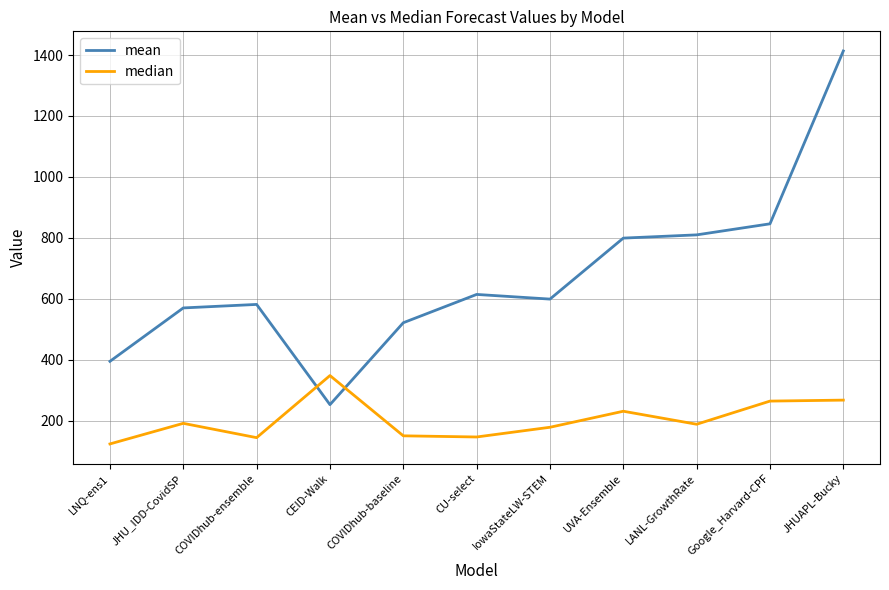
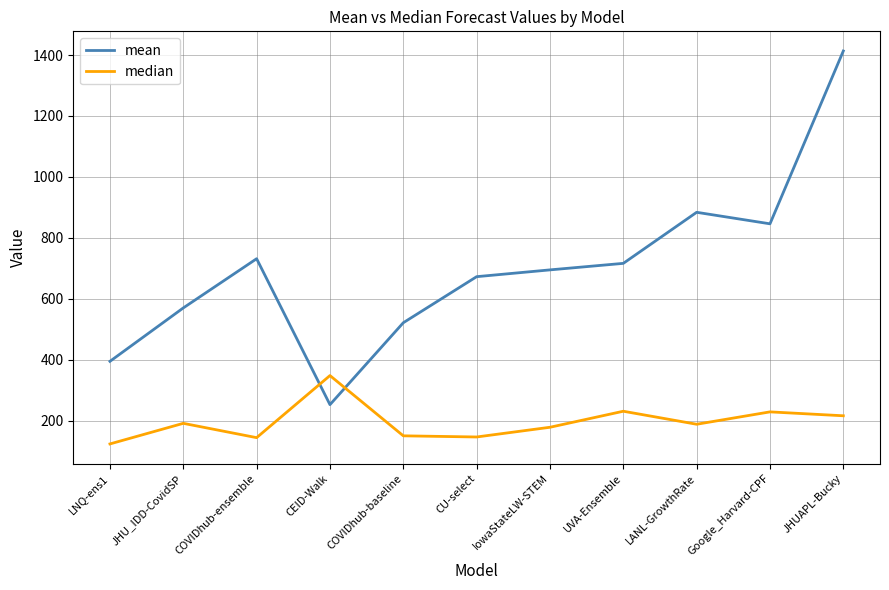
mean, COVIDhub-ensemble: 580 -> 730
mean, CU-select: 610 -> 670
mean, IowaStateLW-STEM: 600 -> 690
mean, UVA-Ensemble: 800 -> 720
mean, LANL-GrowthRate: 810 -> 880
median, Google_Harvard-CPF: 260 -> 230
median, JHUAPL-Bucky: 270 -> 220
